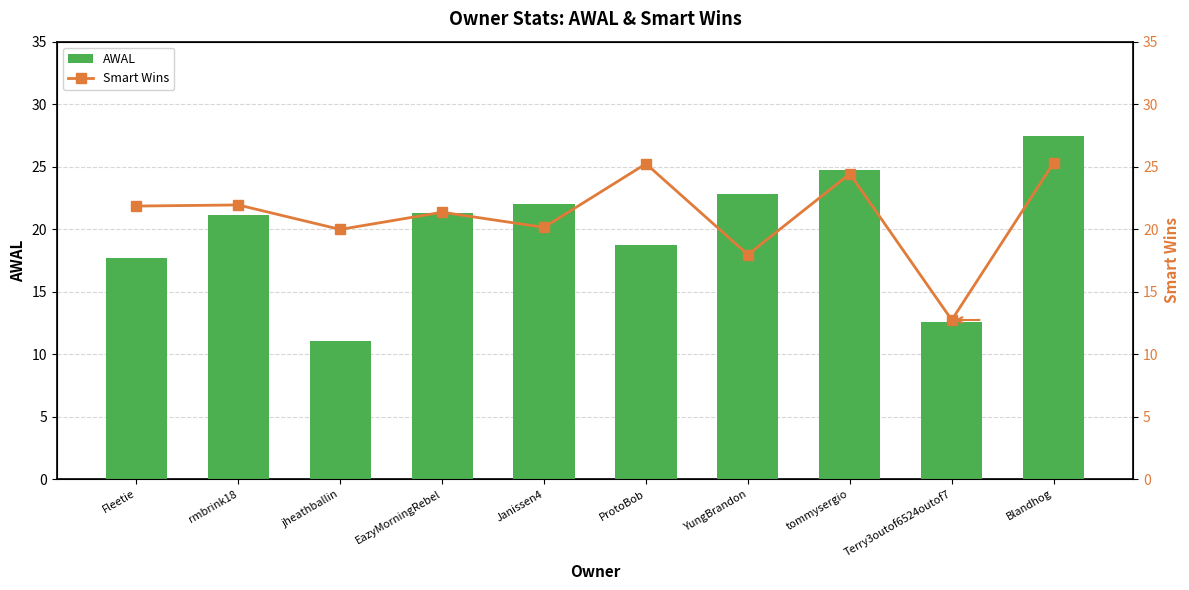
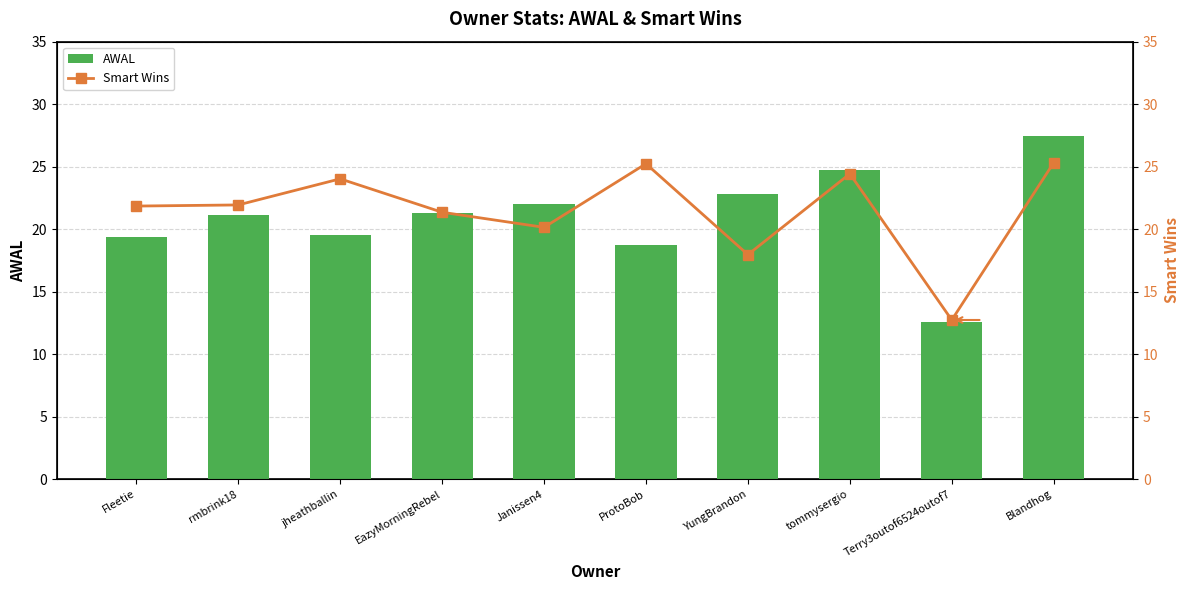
AWAL, Fleetie: 17.7 -> 19.4
AWAL, jheathballin: 11.1 -> 19.6
Smart Wins, jheathballin: 20.0 -> 24.0
